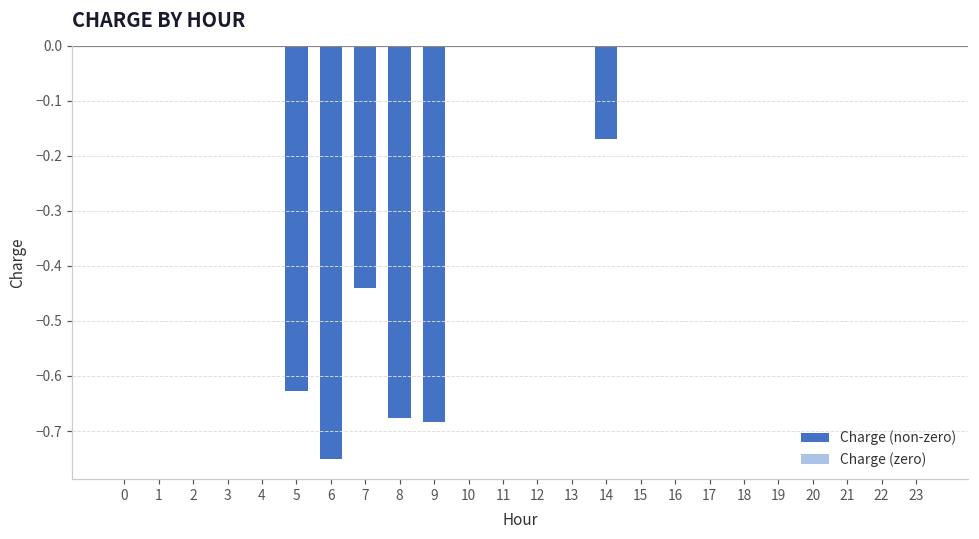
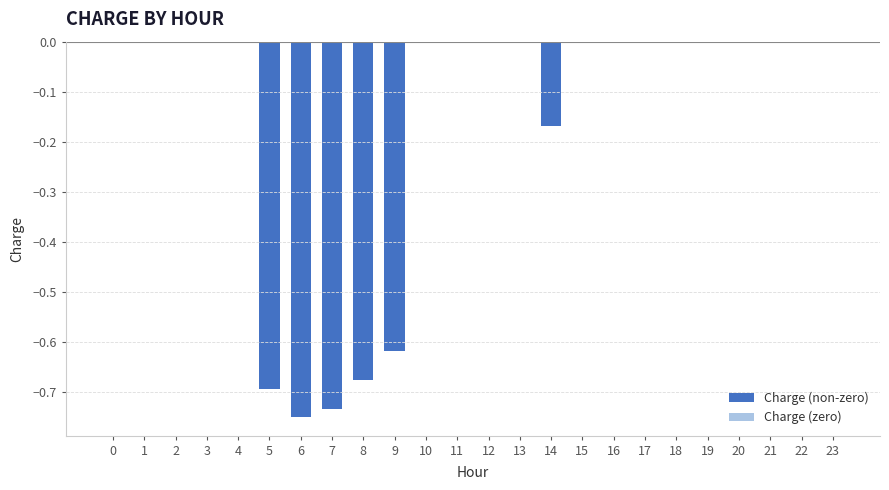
Charge (non-zero), 5: -0.63 -> -0.69
Charge (non-zero), 7: -0.44 -> -0.73
Charge (non-zero), 9: -0.68 -> -0.62
